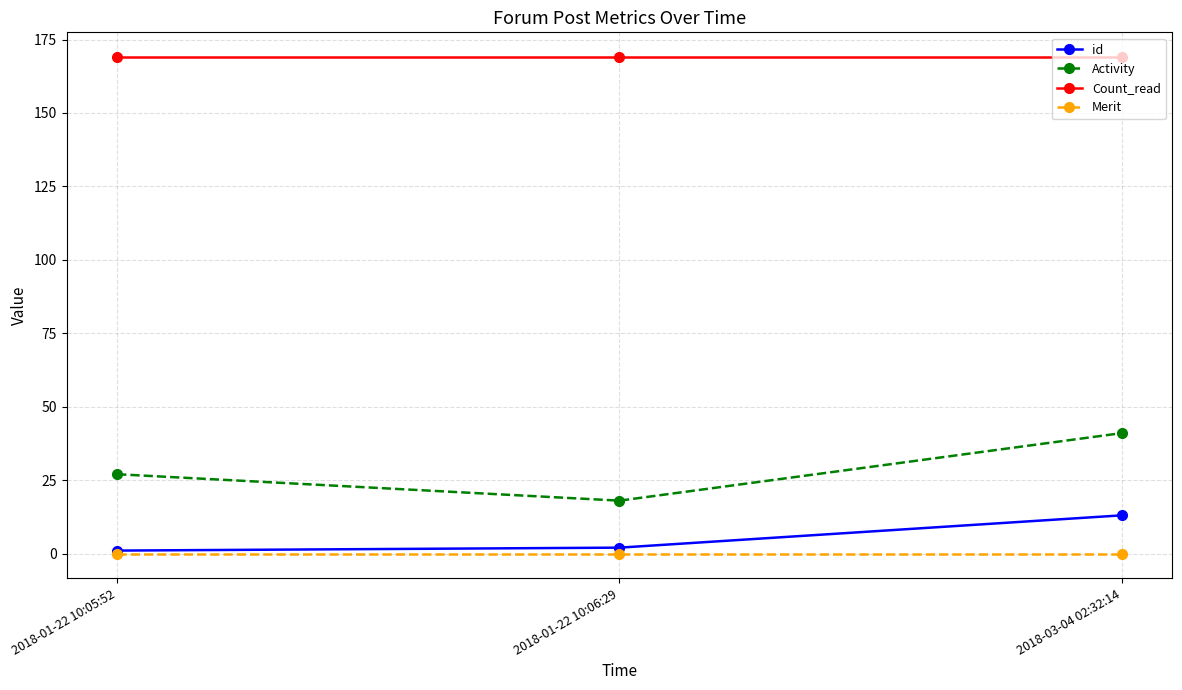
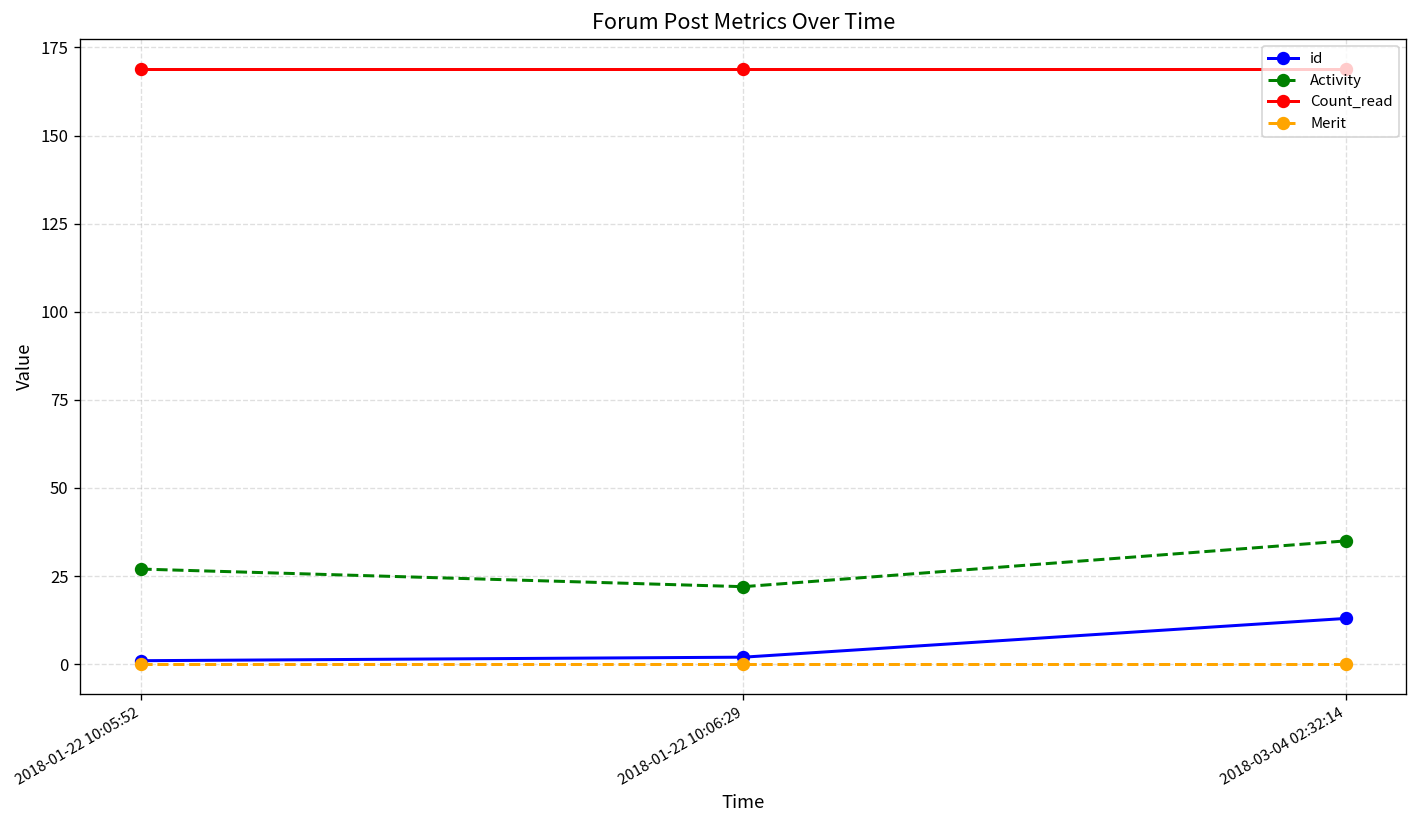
Activity, 2018-01-22 10:06:29: 18 -> 22
Activity, 2018-03-04 02:32:14: 41 -> 35
